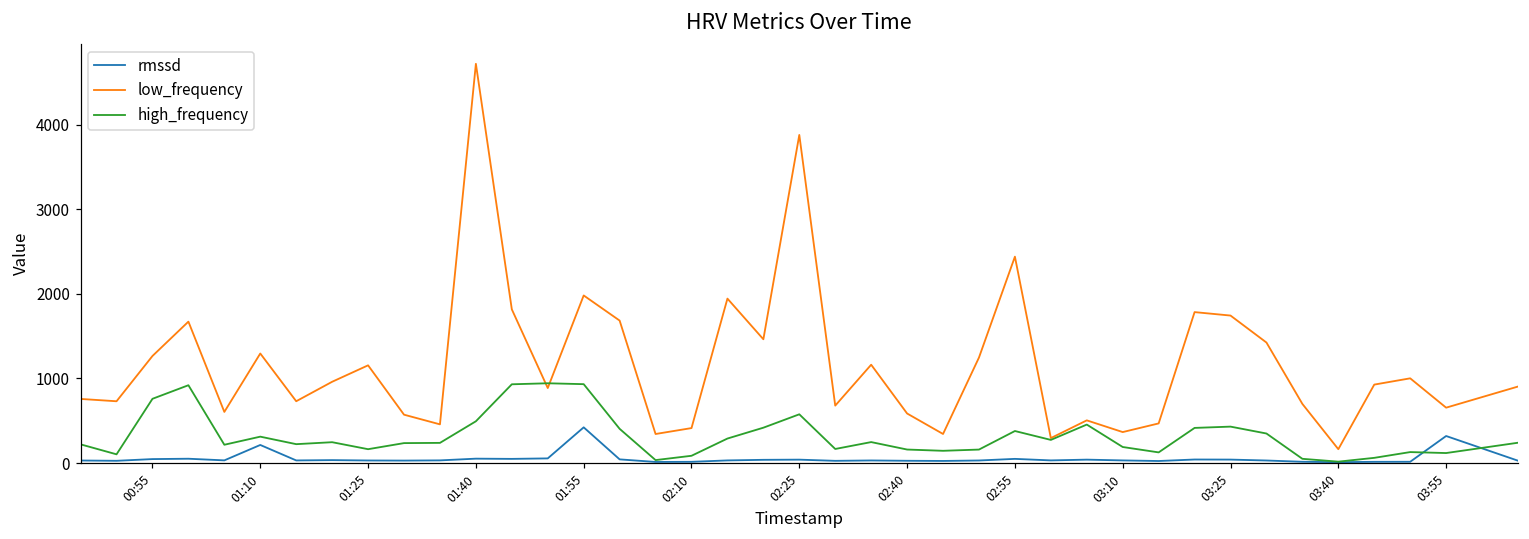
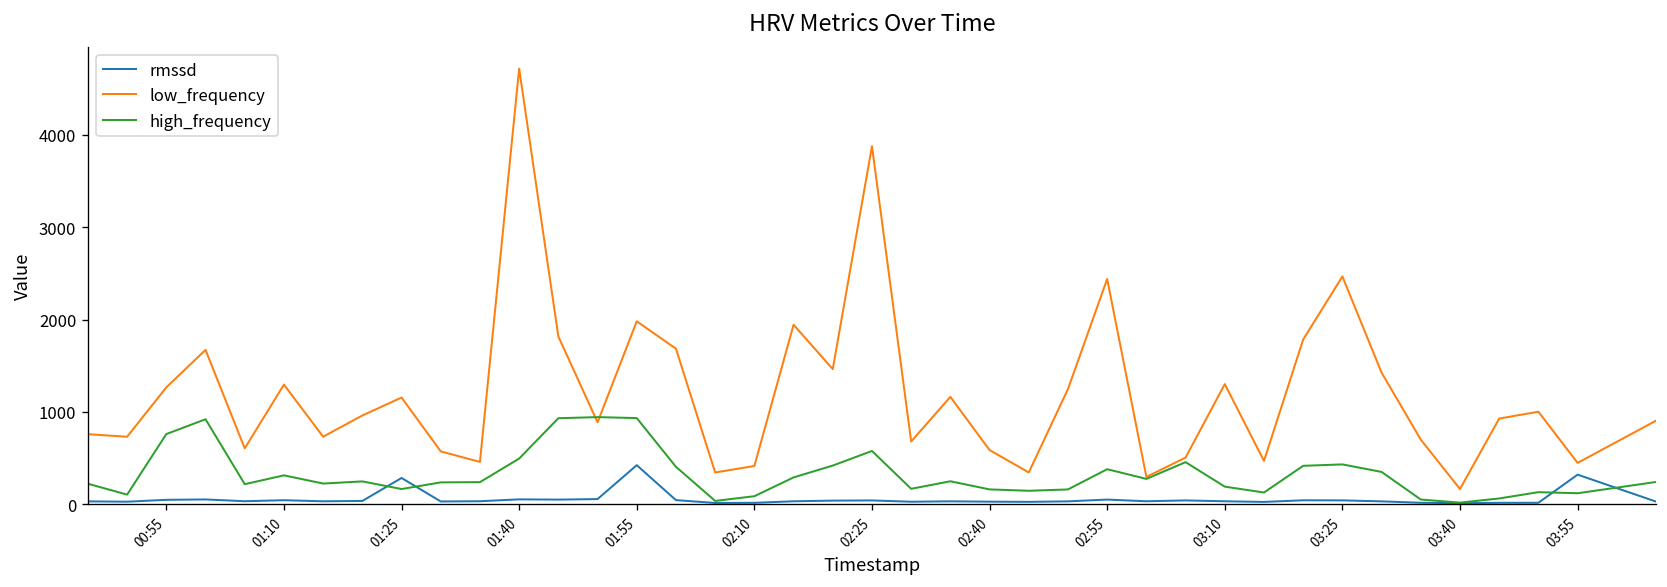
rmssd, 01:10: 200 -> 0
rmssd, 01:25: 0 -> 300
low_frequency, 03:10: 400 -> 1300
low_frequency, 03:25: 1700 -> 2500
low_frequency, 03:55: 700 -> 400
